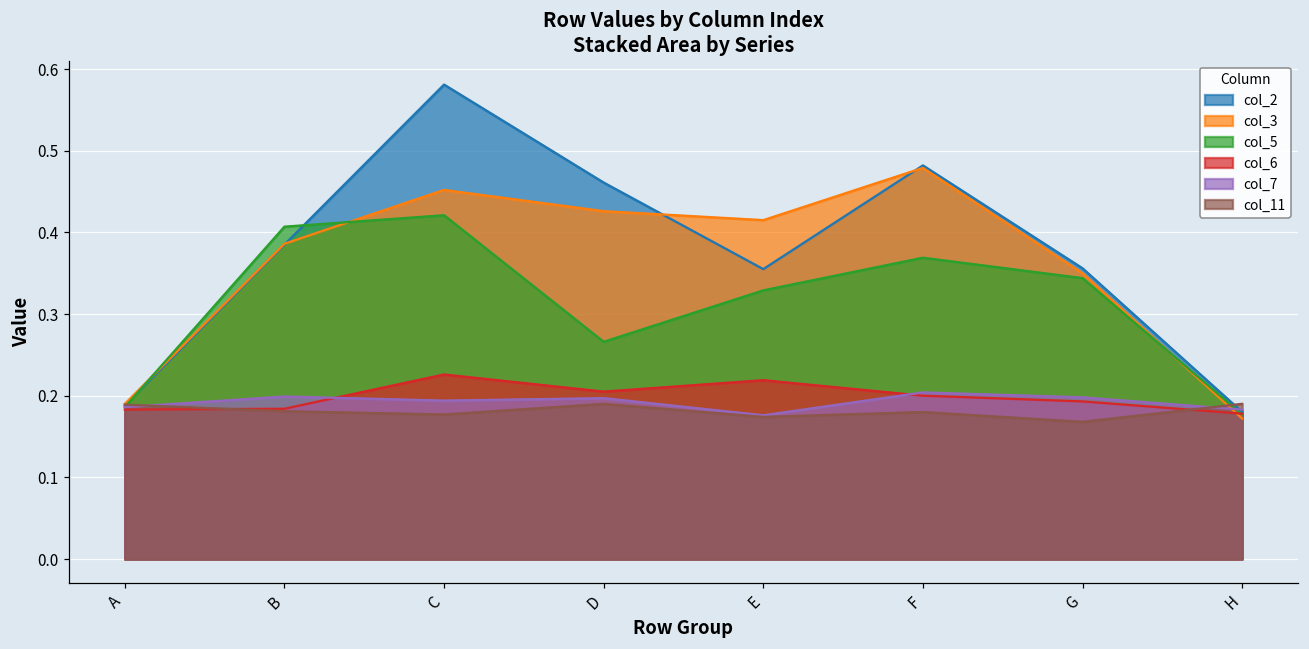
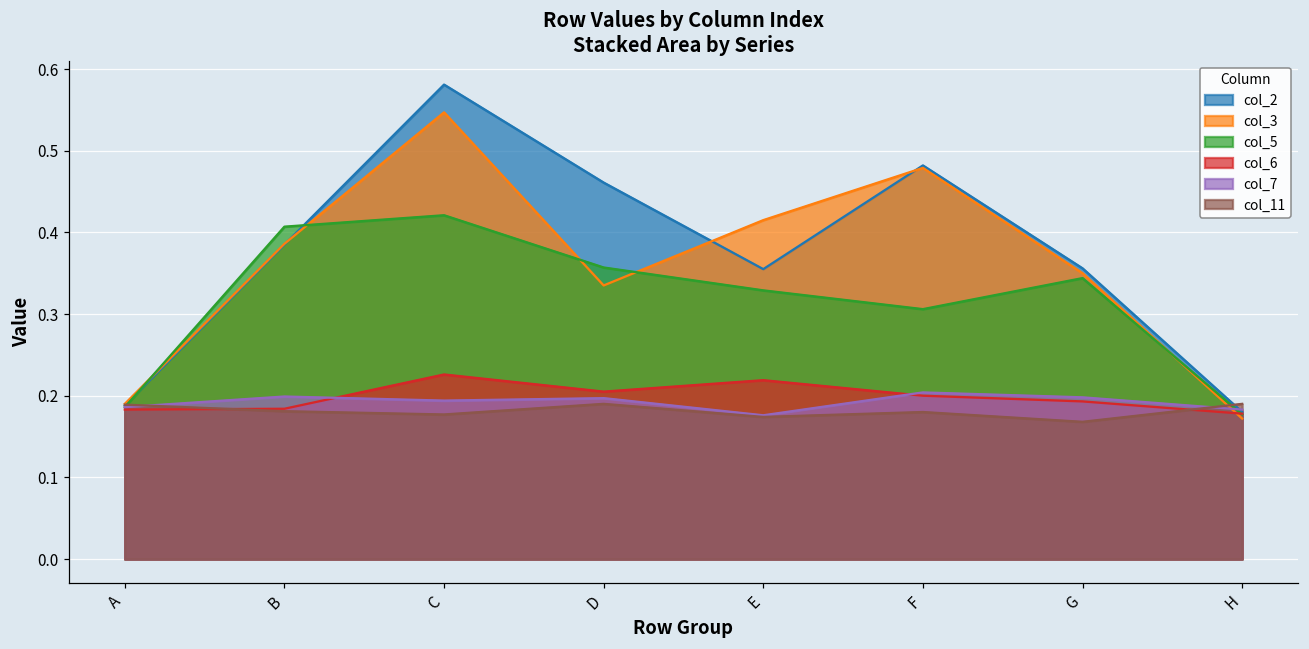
col_3, C: 0.45 -> 0.55
col_3, D: 0.43 -> 0.34
col_5, D: 0.27 -> 0.36
col_5, F: 0.37 -> 0.31
